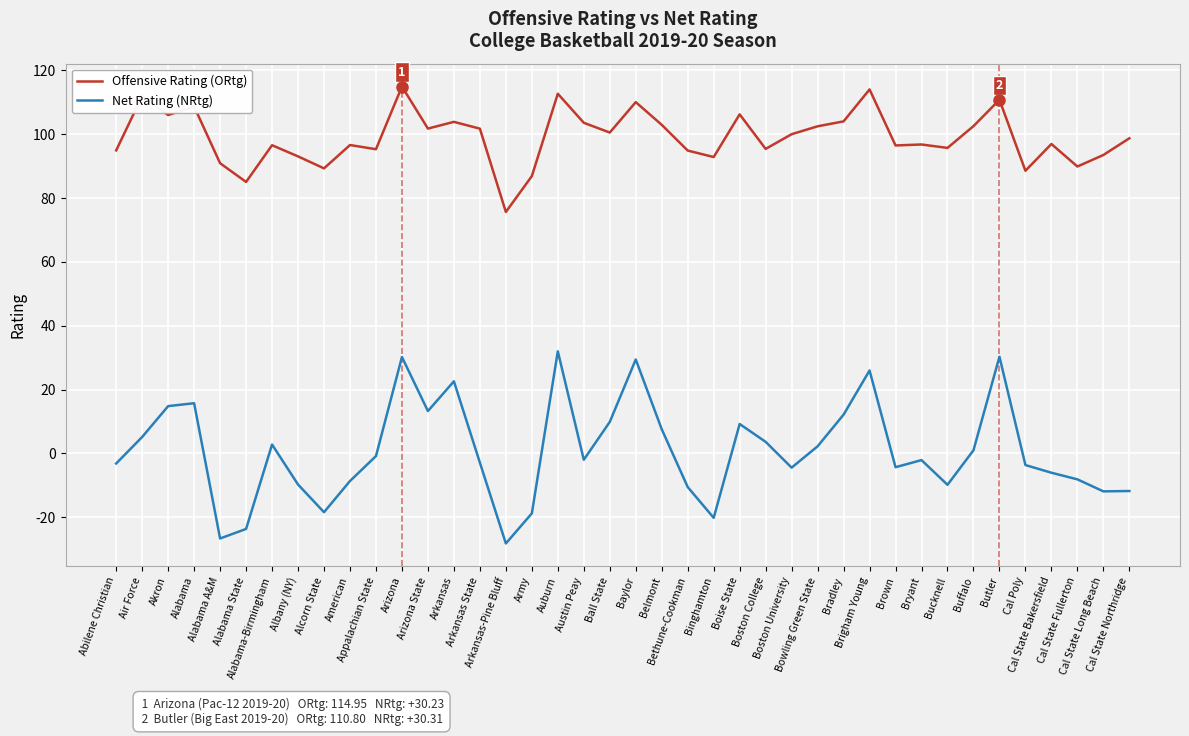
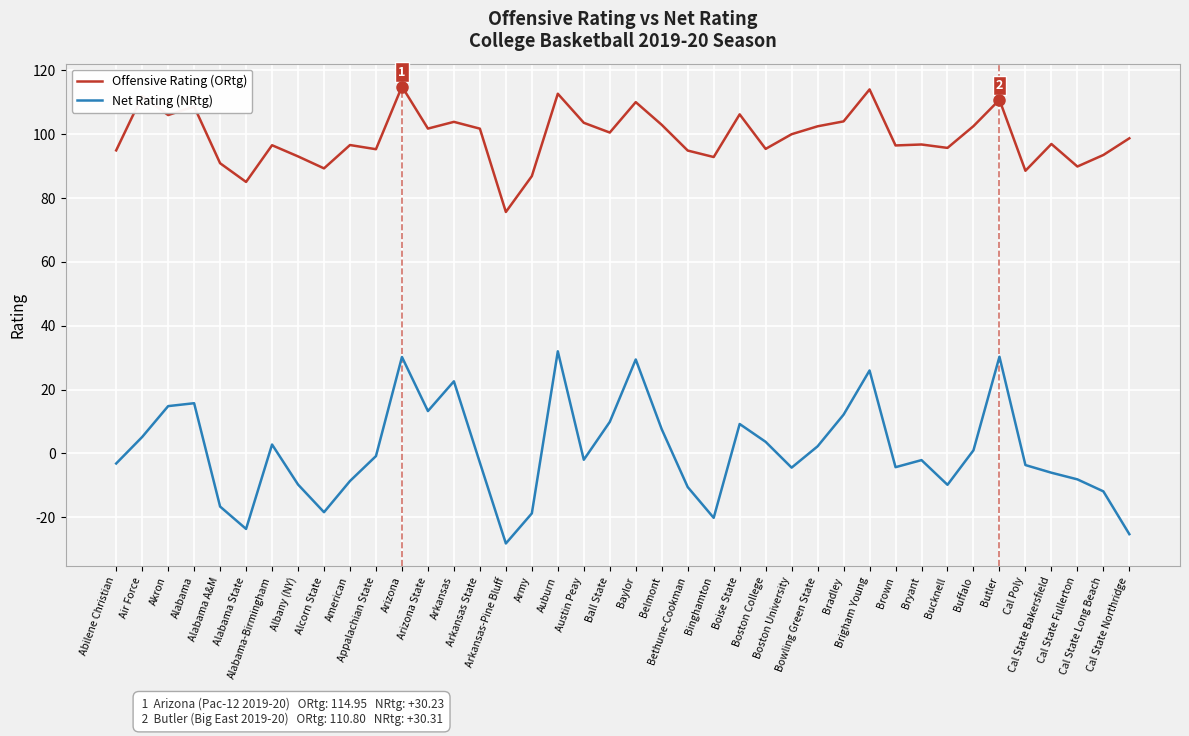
Net Rating (NRtg), Alabama A&M: -27 -> -17
Net Rating (NRtg), Cal State Northridge: -12 -> -25
